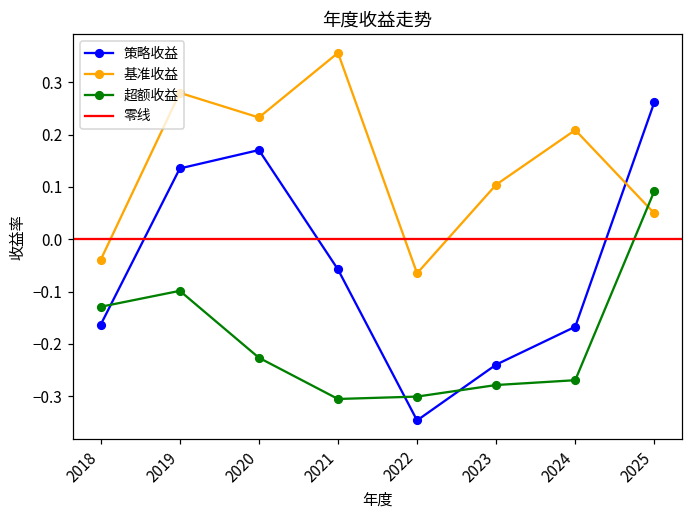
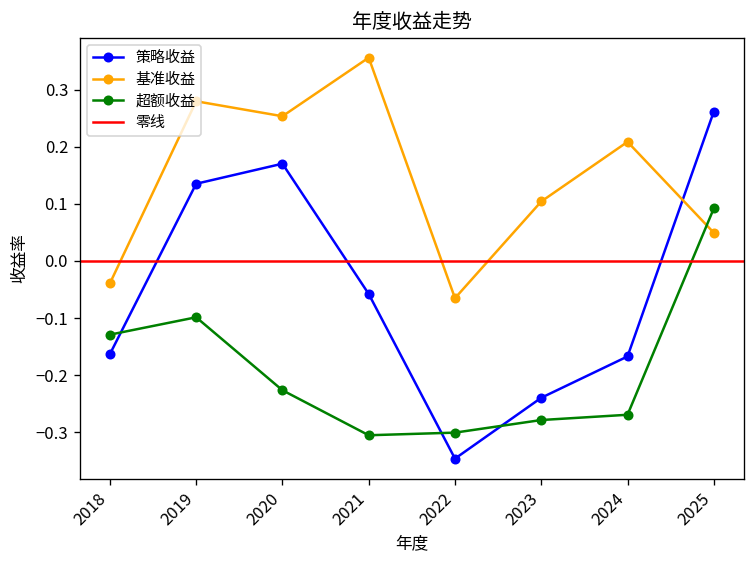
基准收益, 2020: 0.23 -> 0.25
